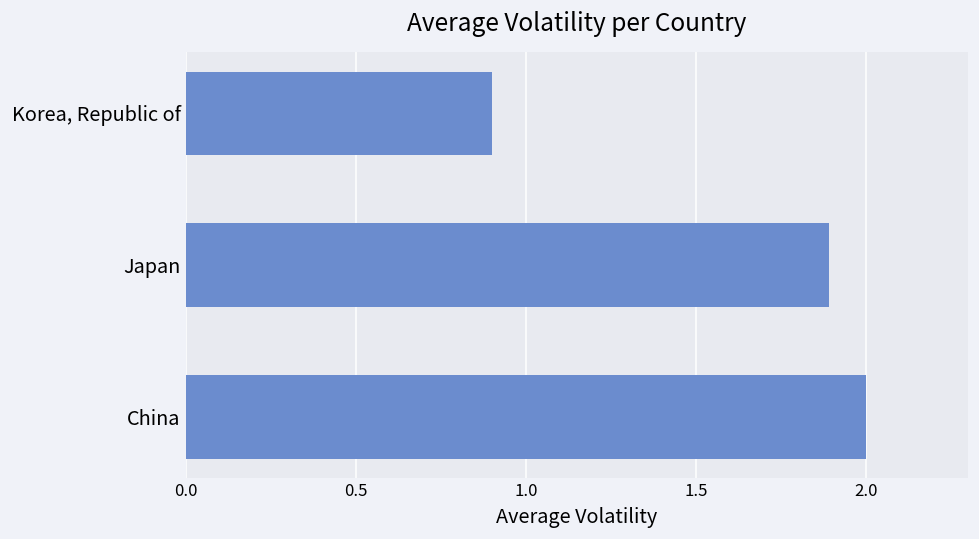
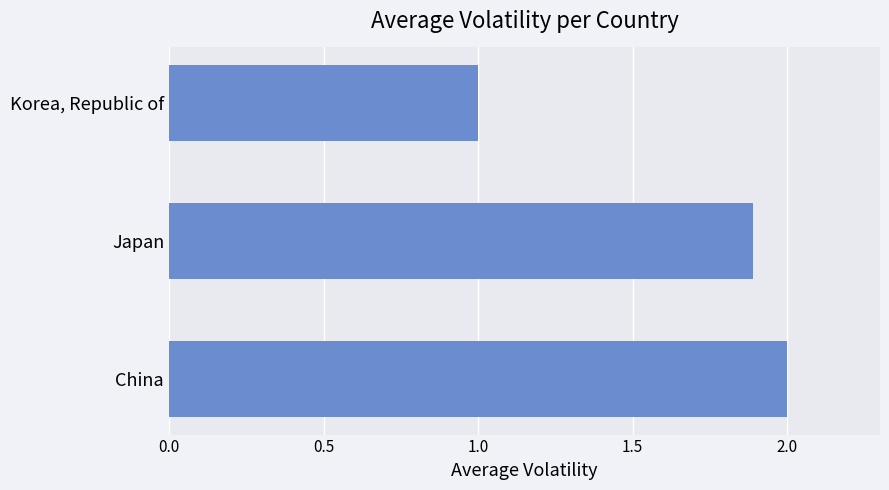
Korea, Republic of: 0.9 -> 1.0
